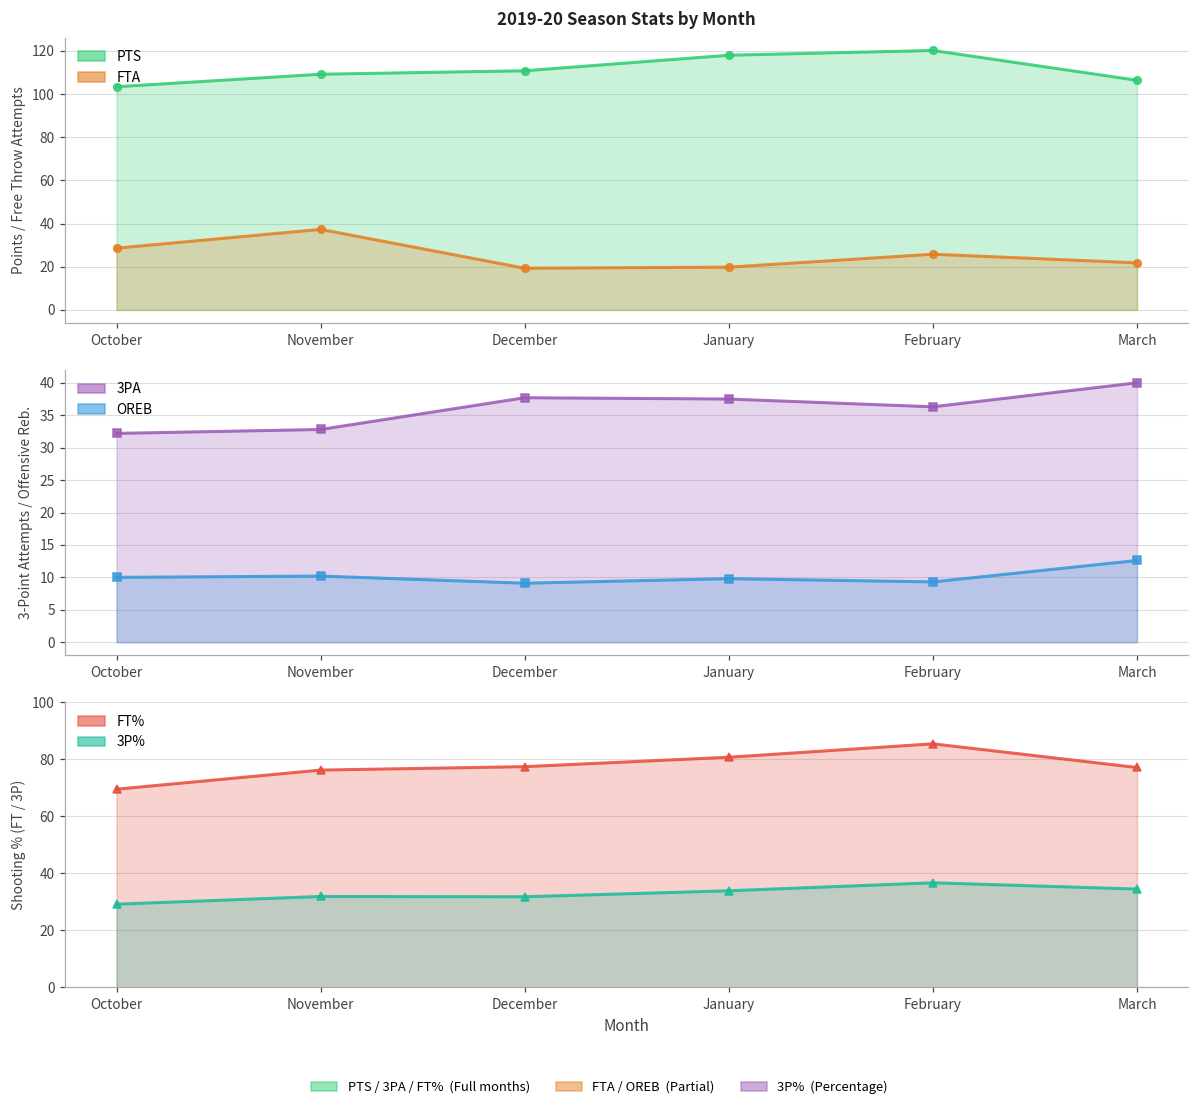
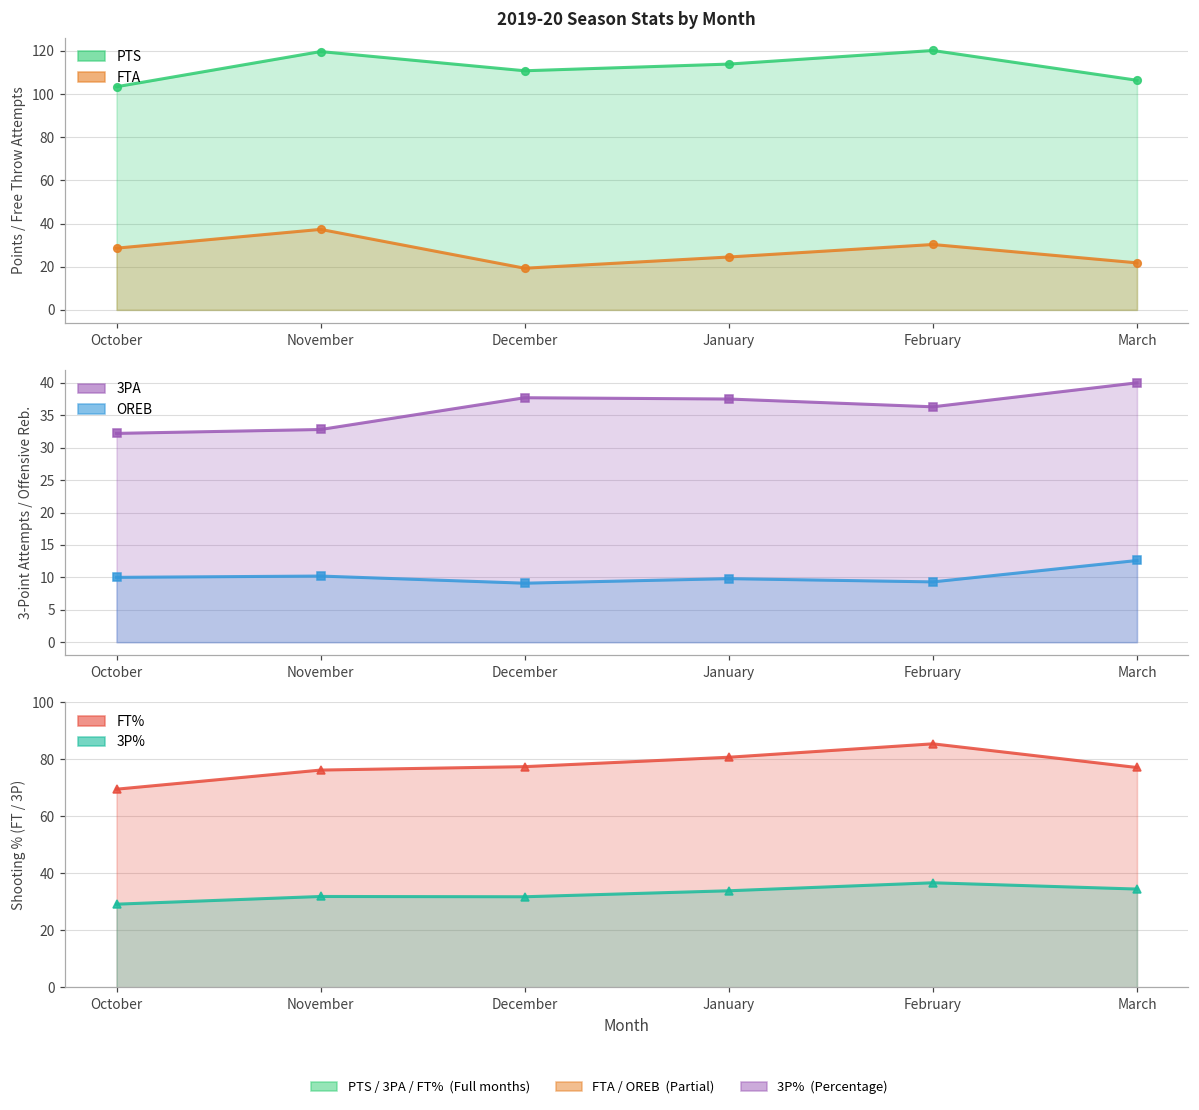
2019-20 Season Stats by Month, PTS, November: 109 -> 120
2019-20 Season Stats by Month, PTS, January: 118 -> 114
2019-20 Season Stats by Month, FTA, January: 20 -> 25
2019-20 Season Stats by Month, FTA, February: 26 -> 30
